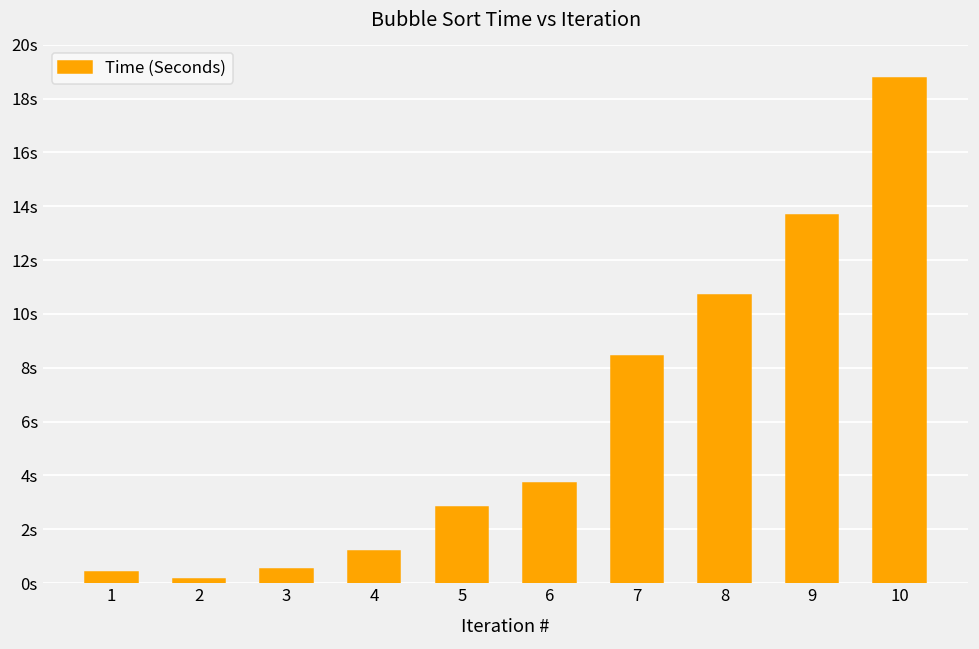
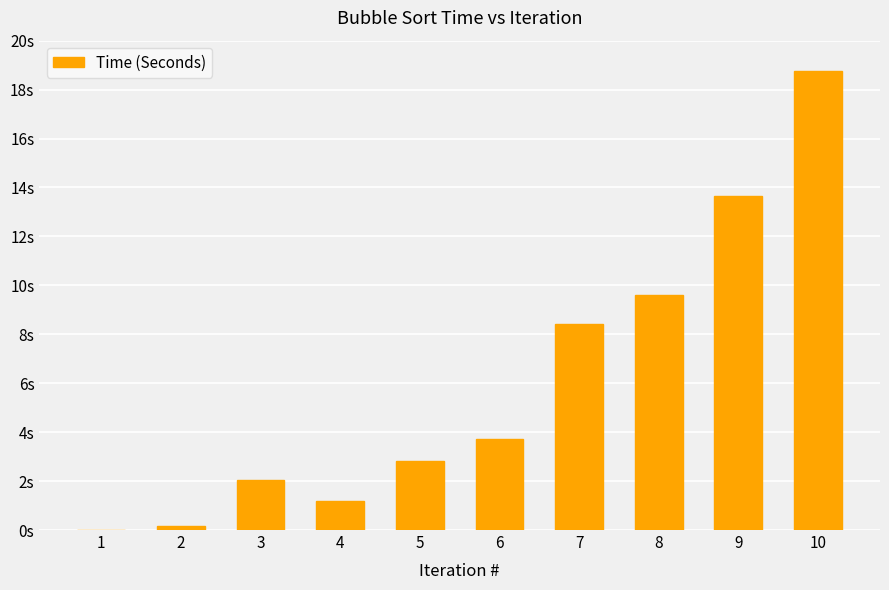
1: 0.4s -> 0.0s
3: 0.5s -> 2.1s
8: 10.7s -> 9.6s
